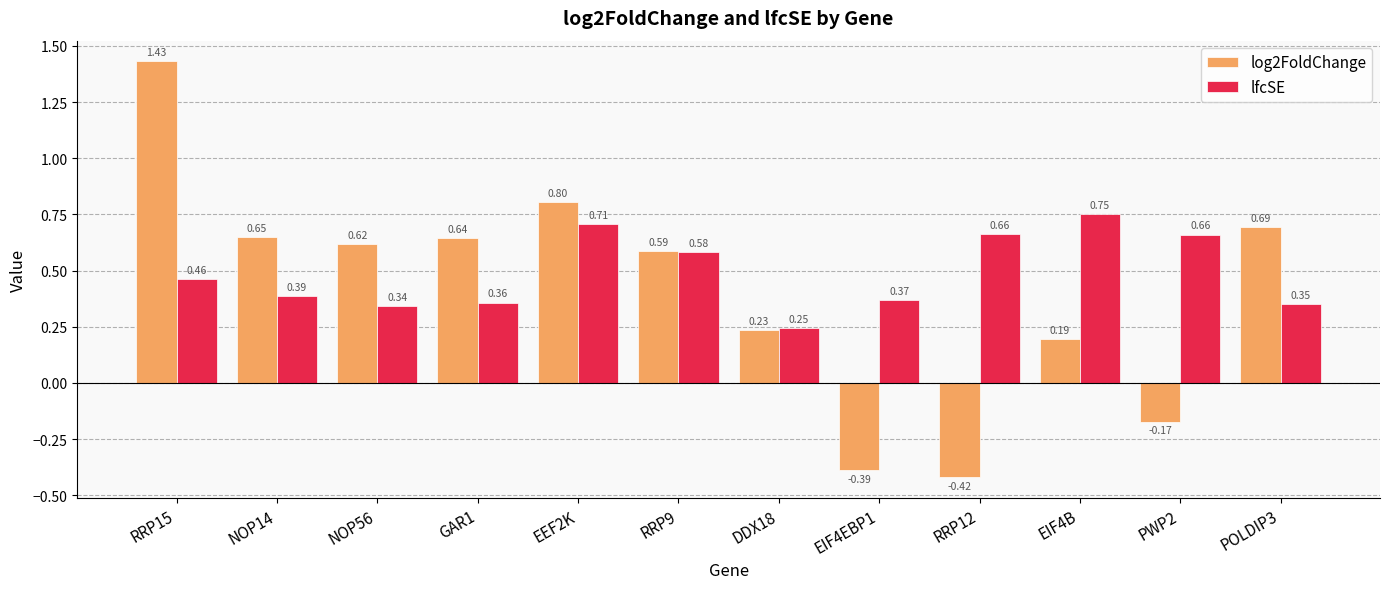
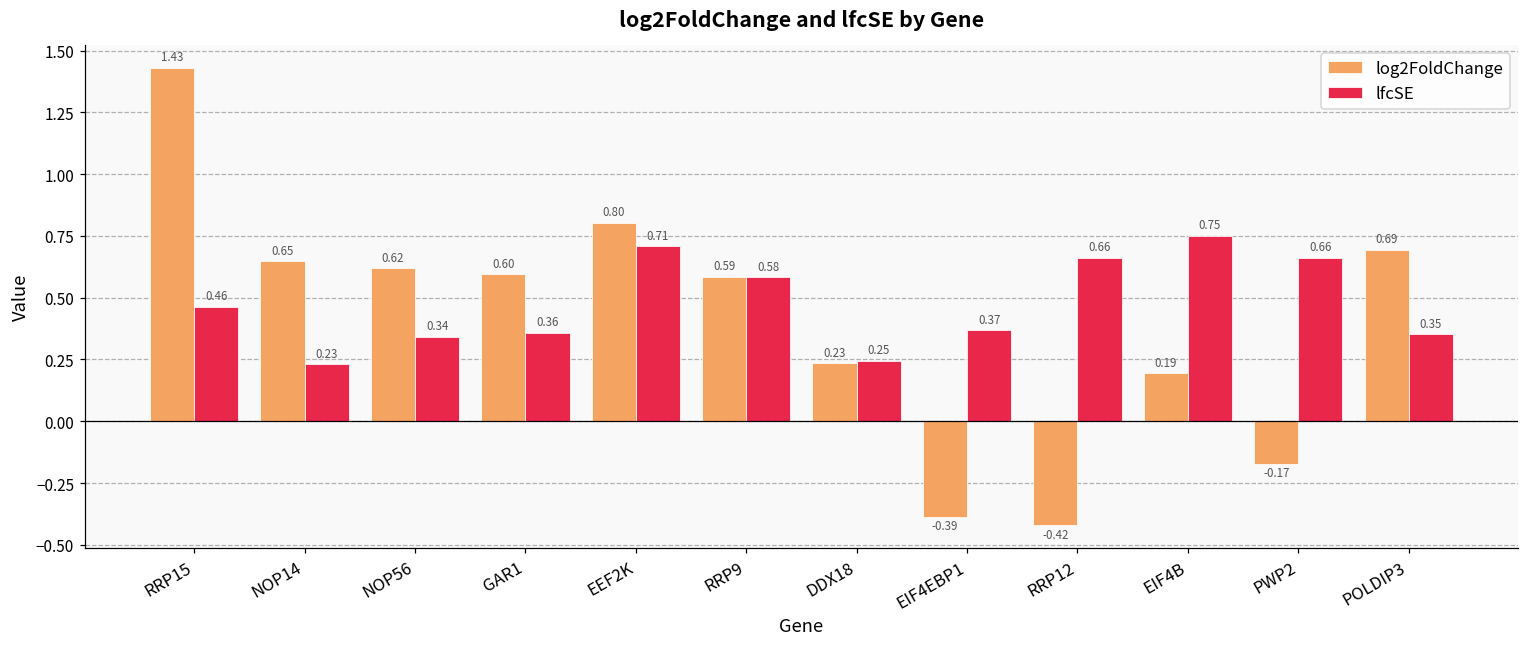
lfcSE, NOP14: 0.39 -> 0.23
log2FoldChange, GAR1: 0.64 -> 0.60
